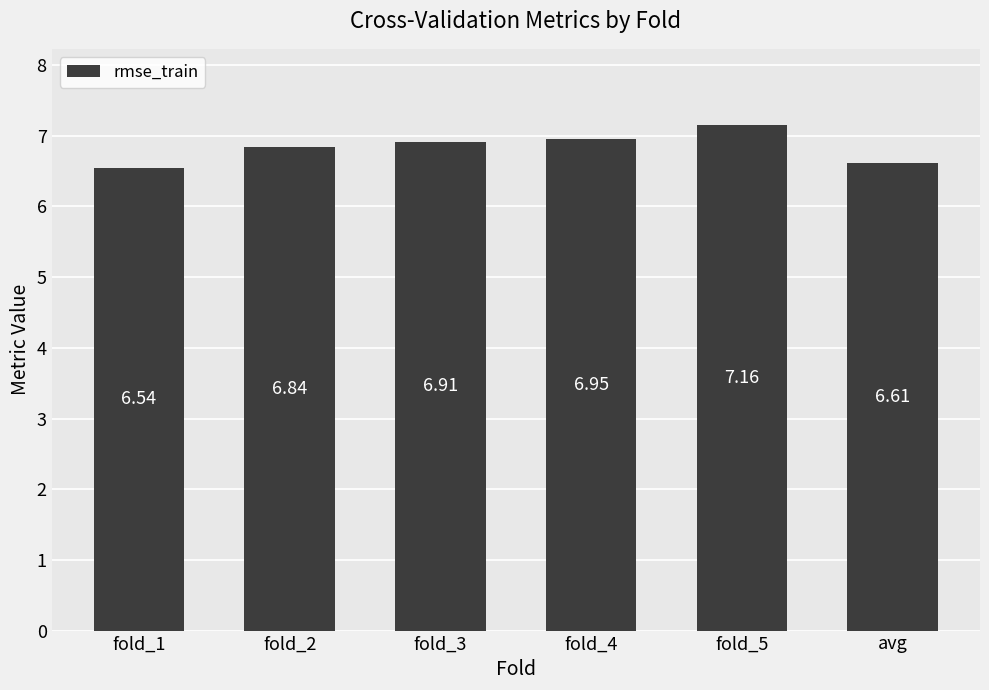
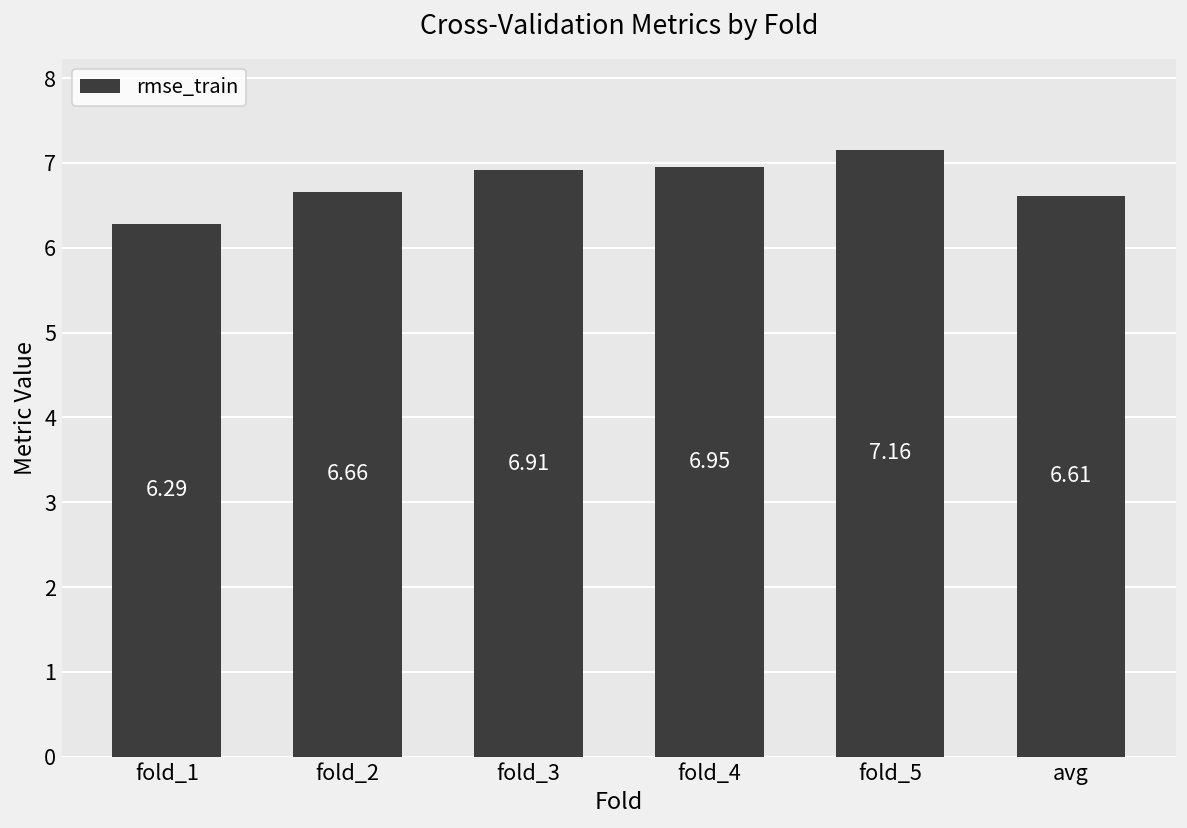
fold_1: 6.54 -> 6.29
fold_2: 6.84 -> 6.66
